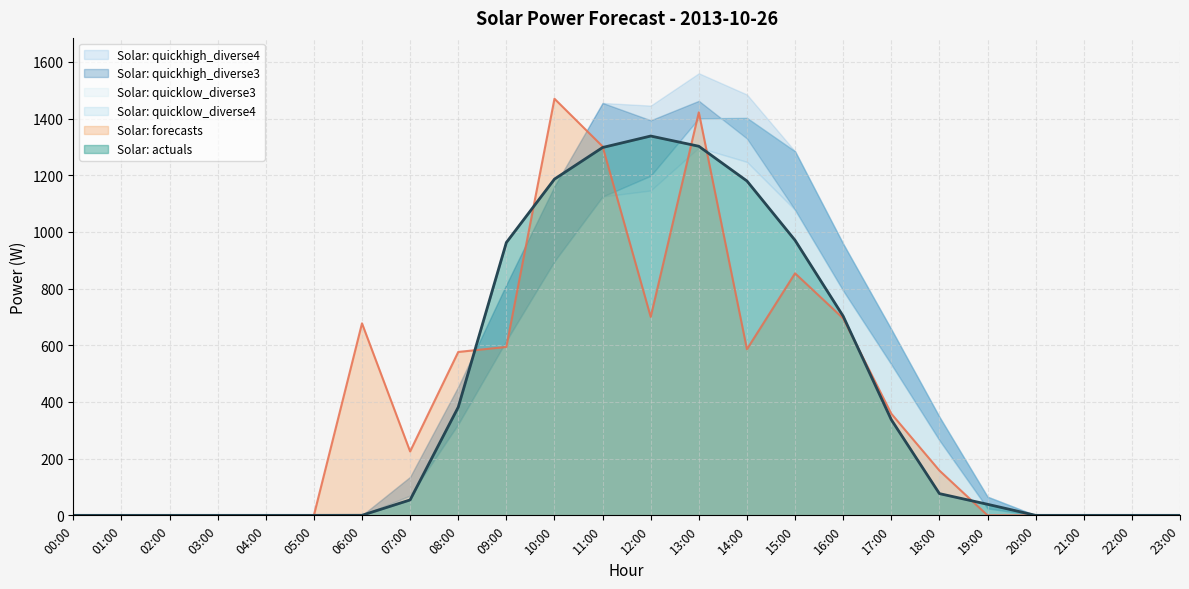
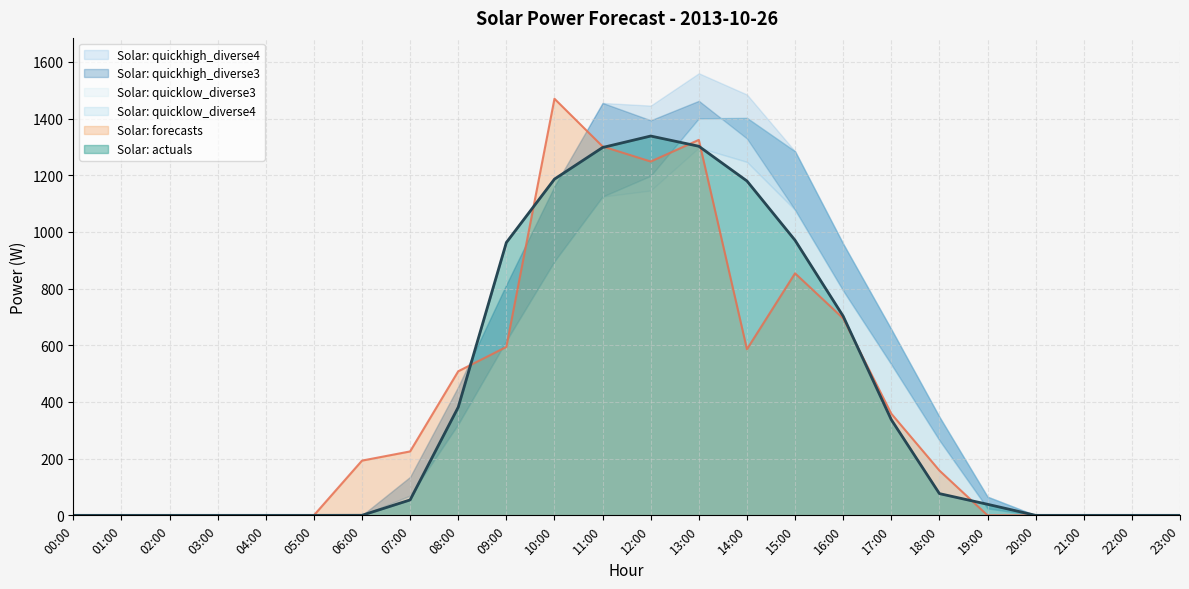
Solar: forecasts, 06:00: 680 -> 190
Solar: forecasts, 08:00: 580 -> 510
Solar: forecasts, 12:00: 700 -> 1250
Solar: forecasts, 13:00: 1420 -> 1320
